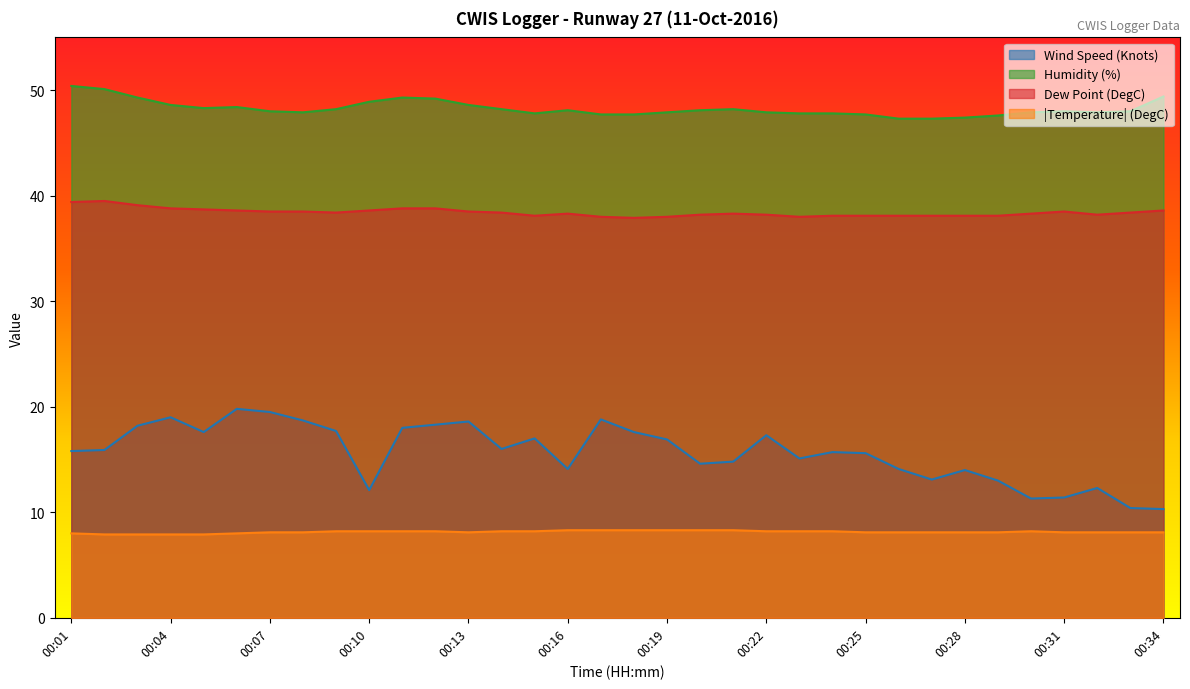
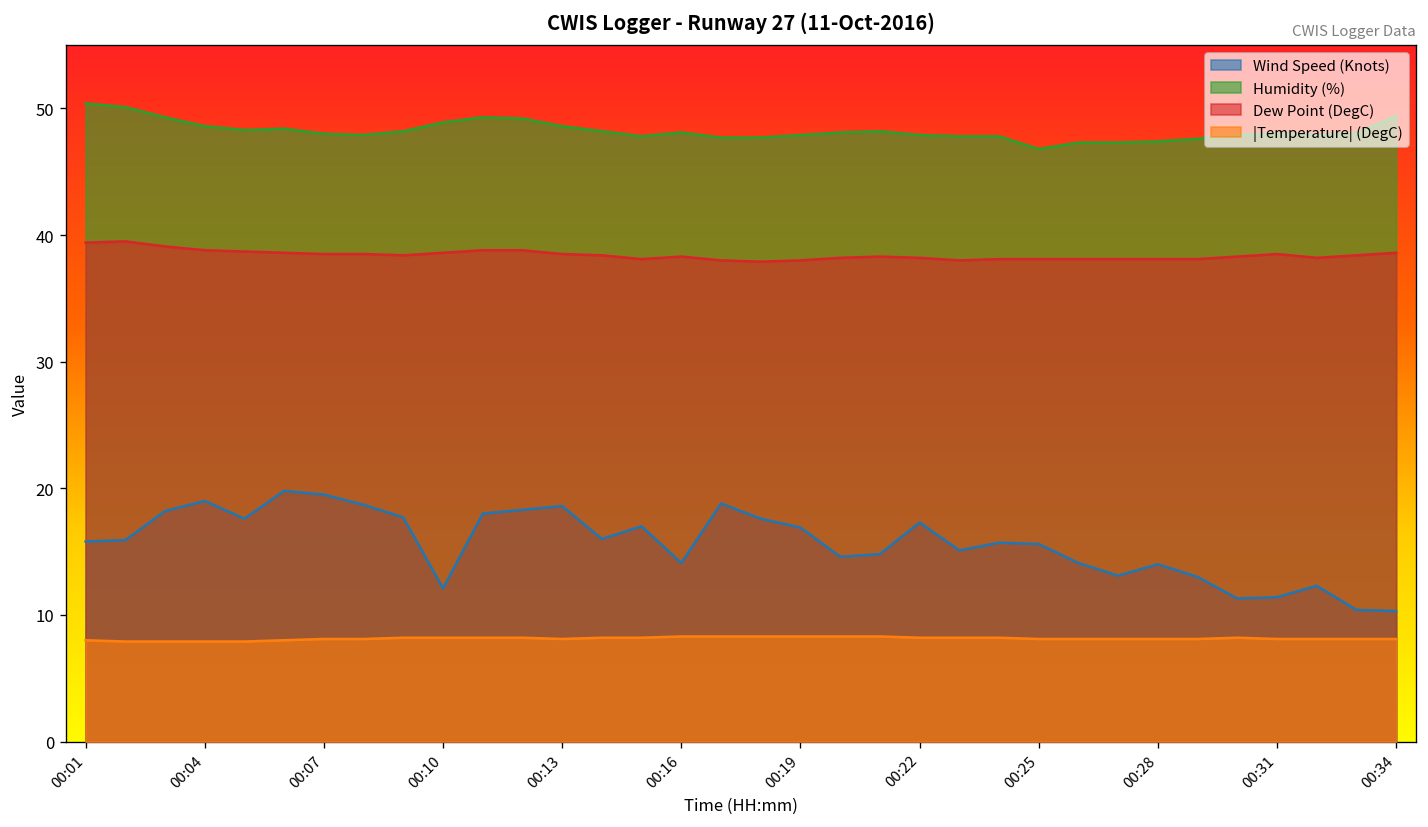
Humidity (%), 00:25: 47.7 -> 46.8
